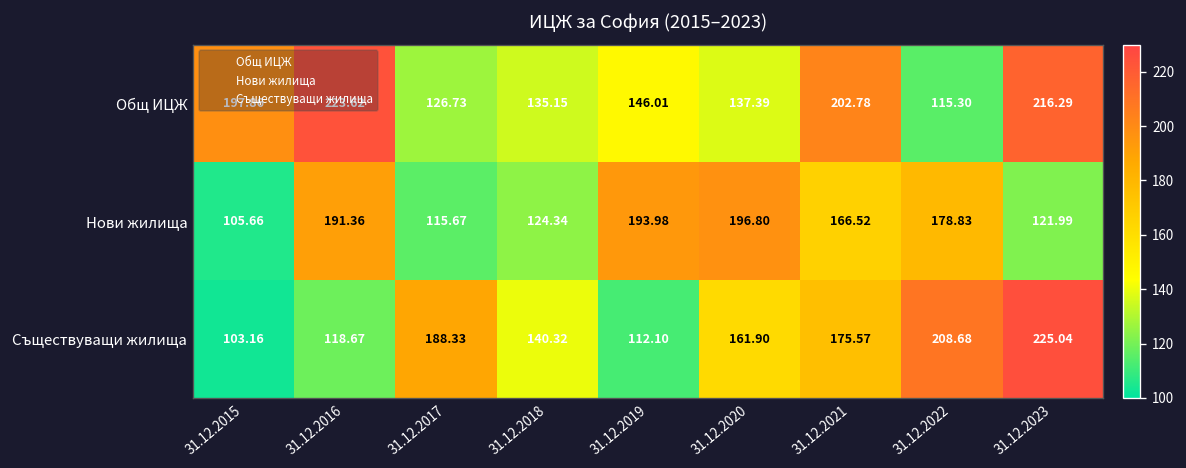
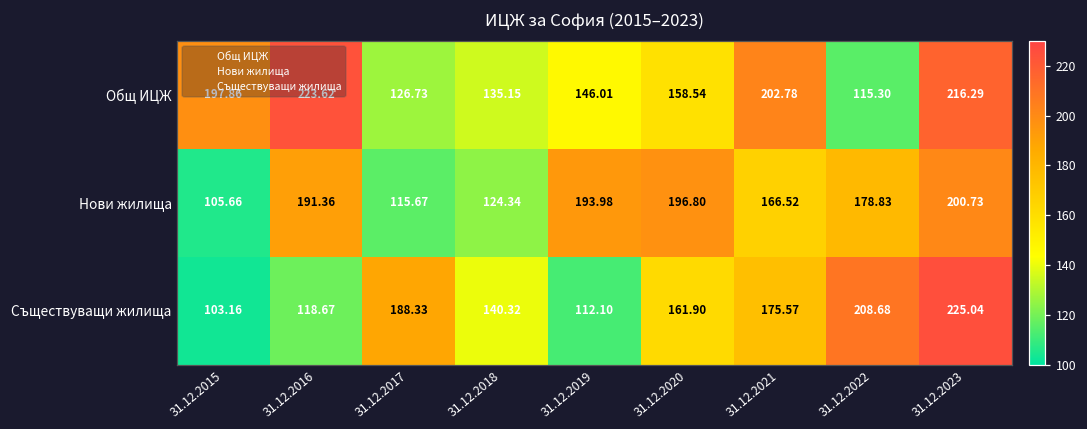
Общ ИЦЖ, 31.12.2020: 137.39 -> 158.54
Нови жилища, 31.12.2023: 121.99 -> 200.73
